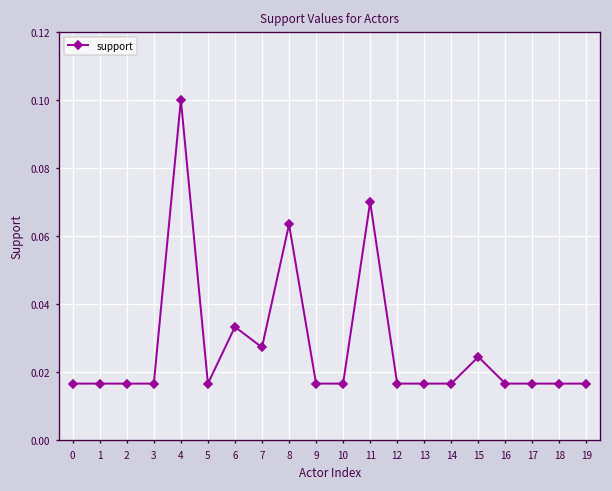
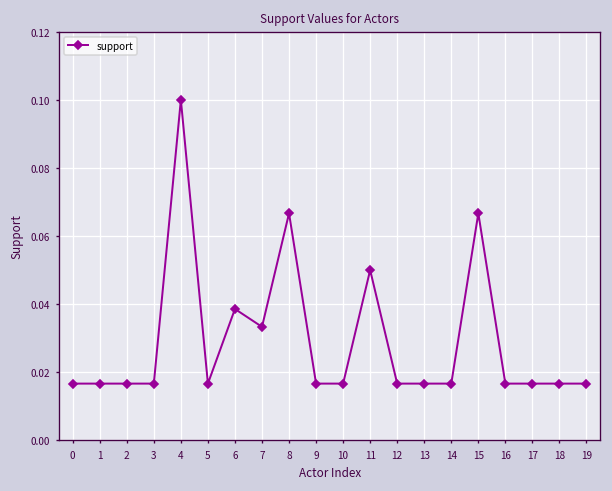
6: 0.033 -> 0.039
7: 0.027 -> 0.033
8: 0.063 -> 0.067
11: 0.07 -> 0.05
15: 0.025 -> 0.067
